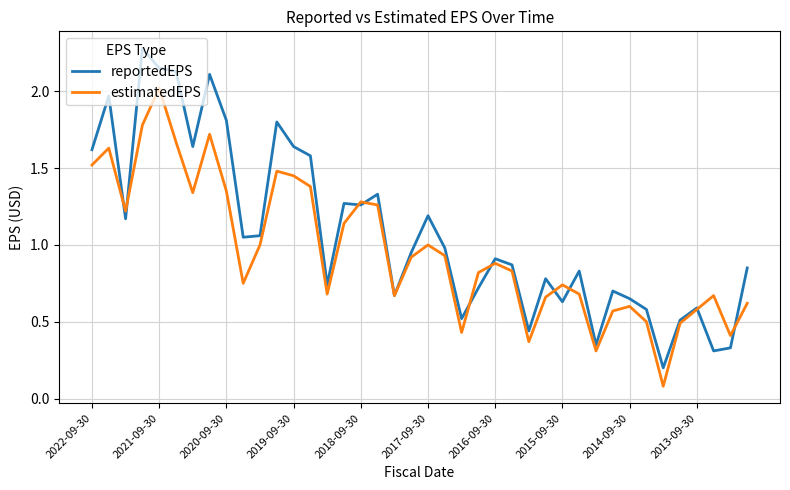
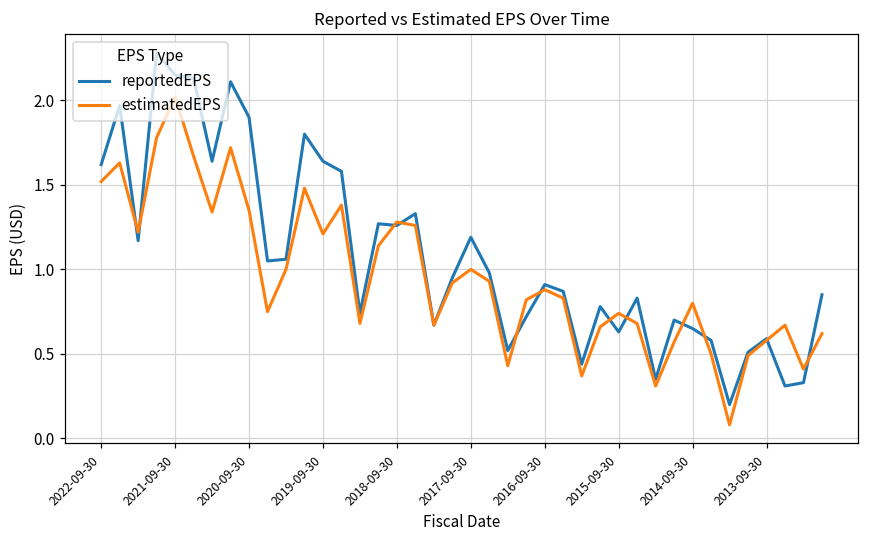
reportedEPS, 2020-09-30: 1.81 -> 1.90
estimatedEPS, 2019-09-30: 1.45 -> 1.21
estimatedEPS, 2014-09-30: 0.6 -> 0.8
